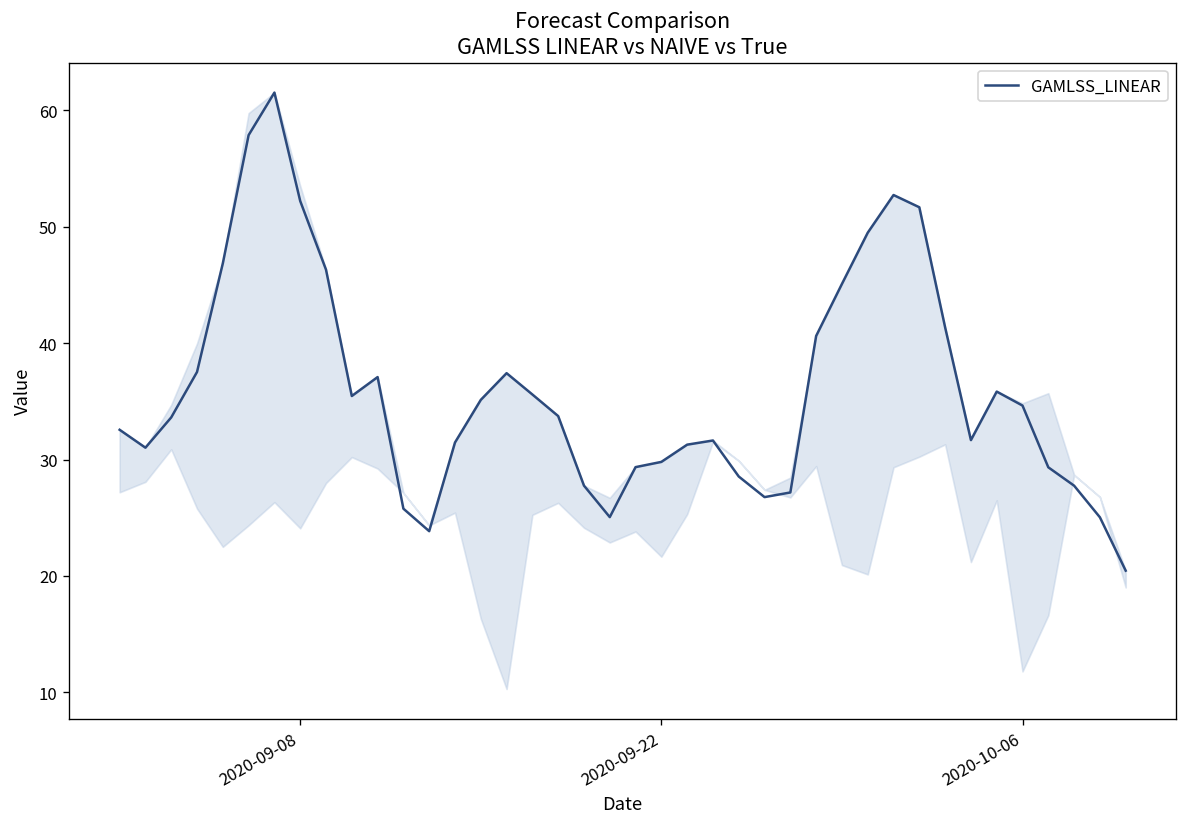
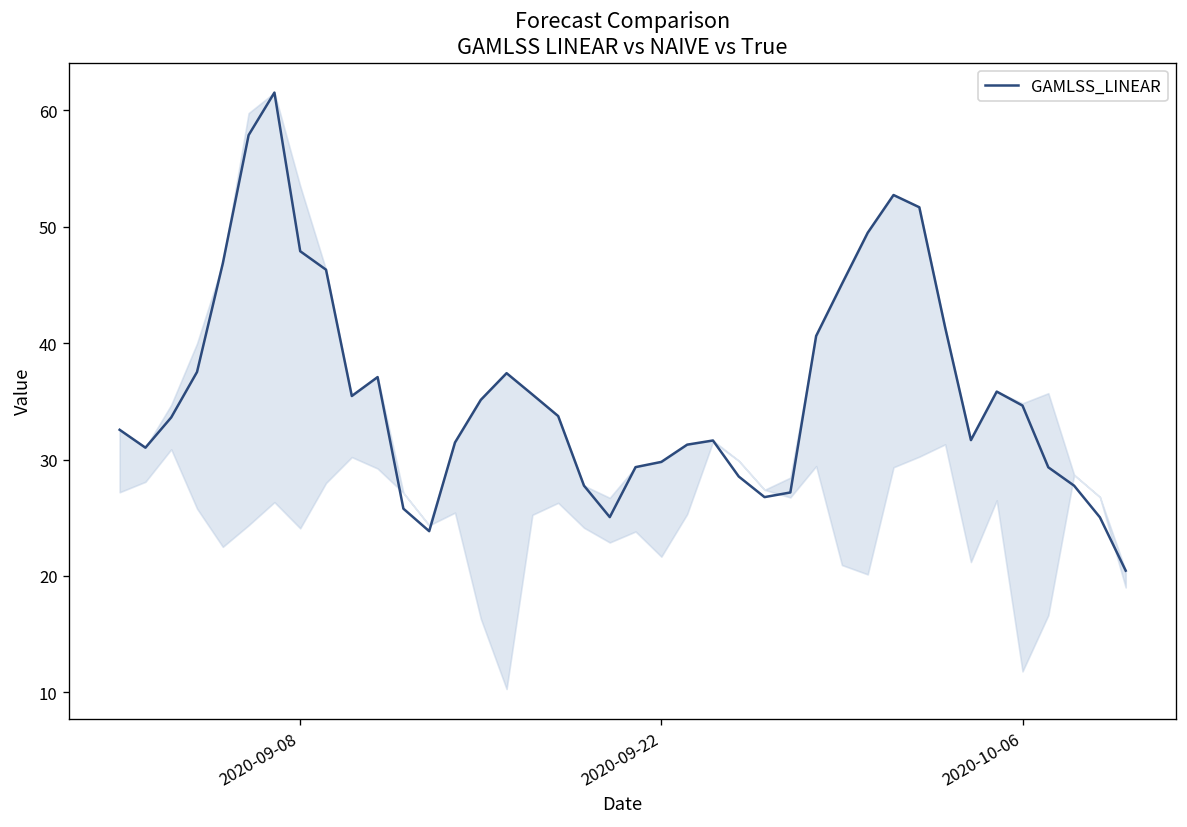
GAMLSS_LINEAR, 2020-09-08: 52 -> 48
